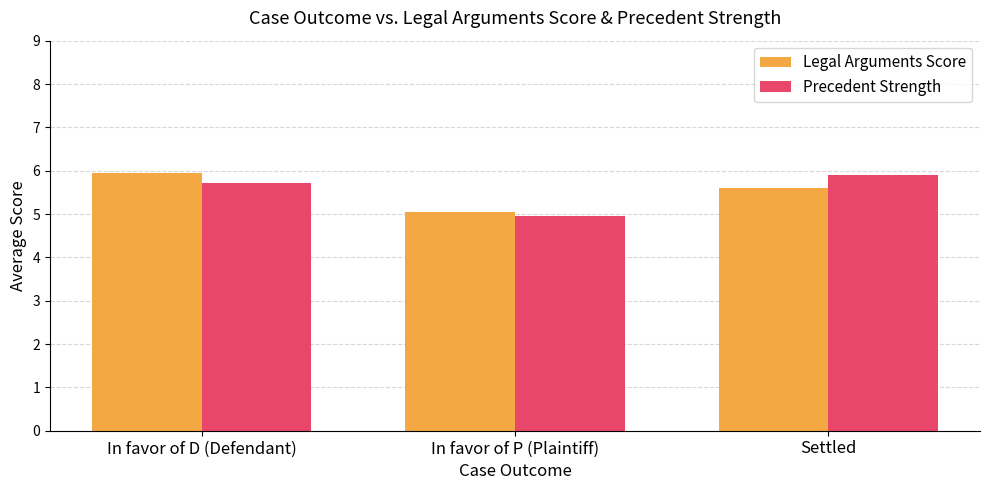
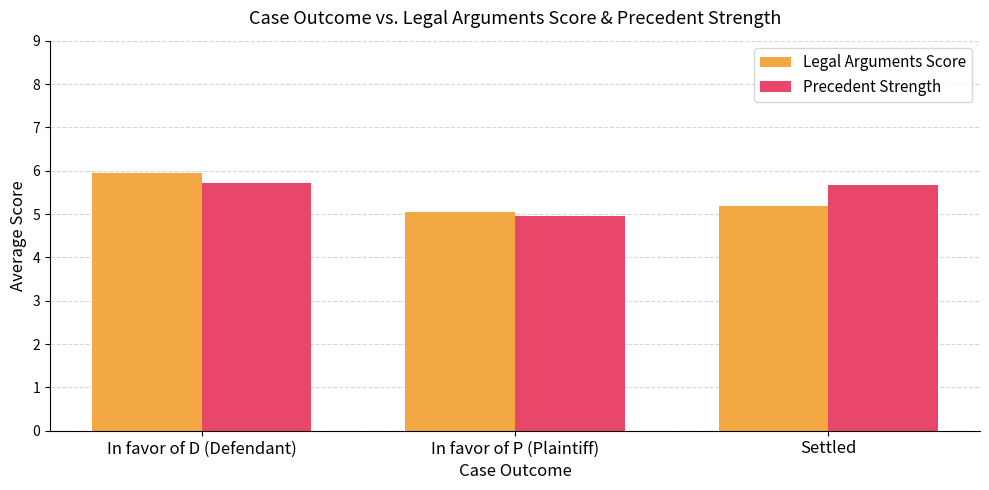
Legal Arguments Score, Settled: 5.6 -> 5.2
Precedent Strength, Settled: 5.9 -> 5.7
